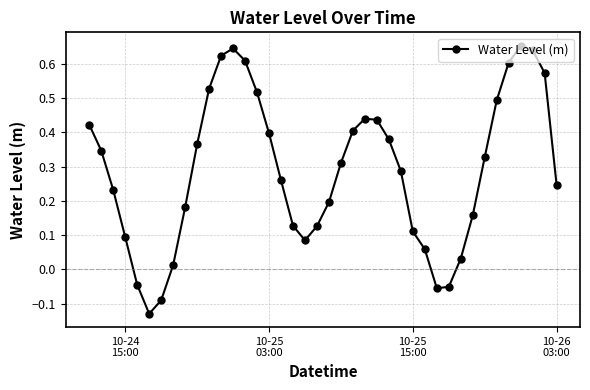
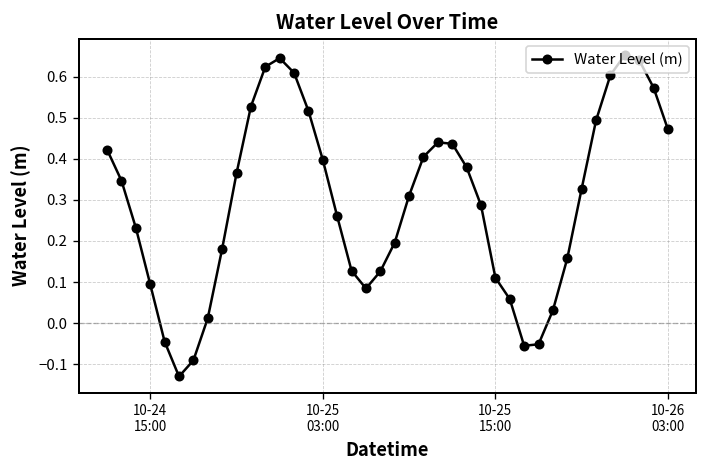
10-26 03:00: 0.25 -> 0.47
